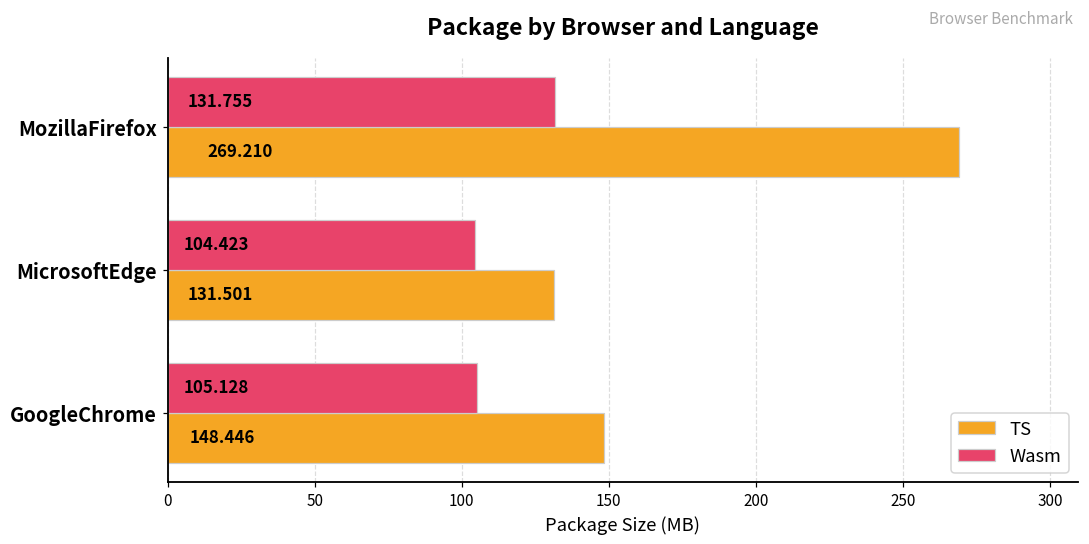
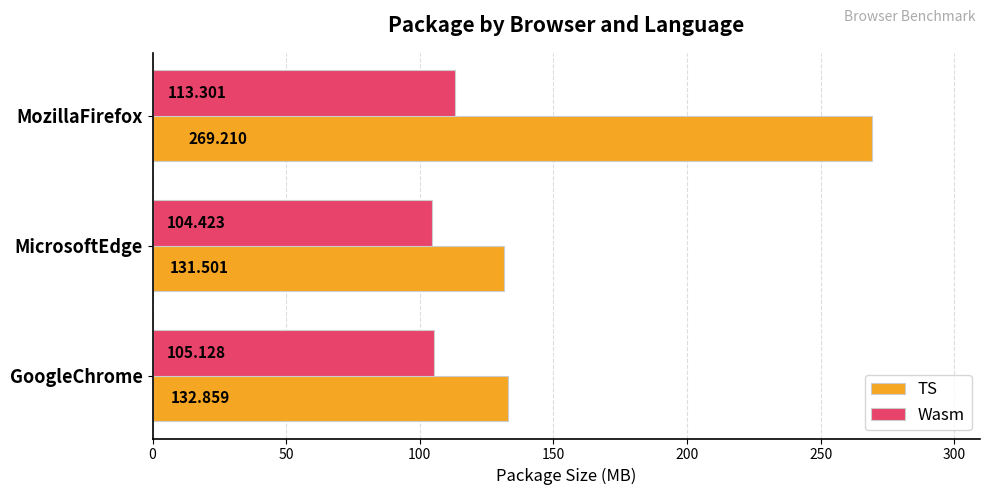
Wasm, MozillaFirefox: 131.755 -> 113.301
TS, GoogleChrome: 148.446 -> 132.859
